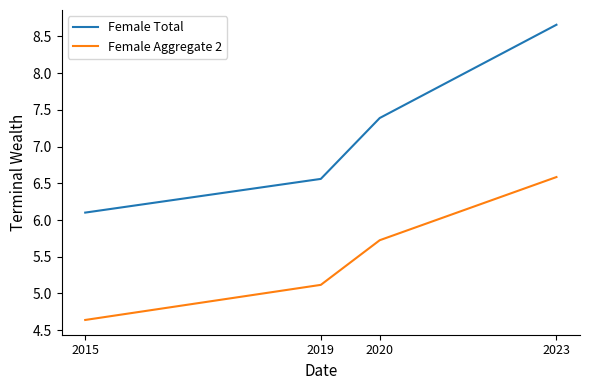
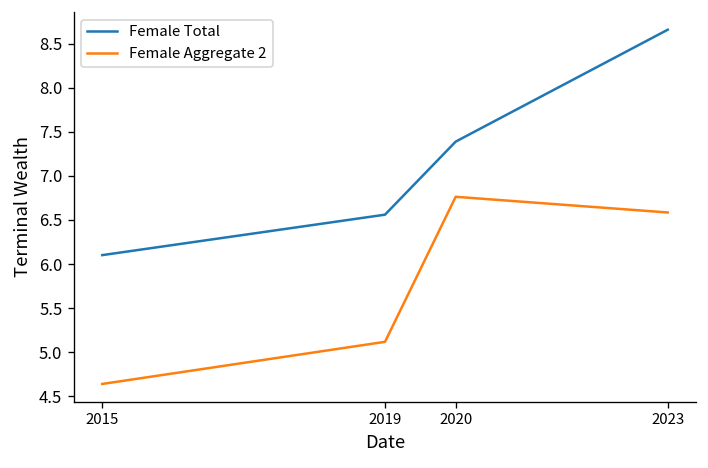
Female Aggregate 2, 2020: 5.7 -> 6.8
